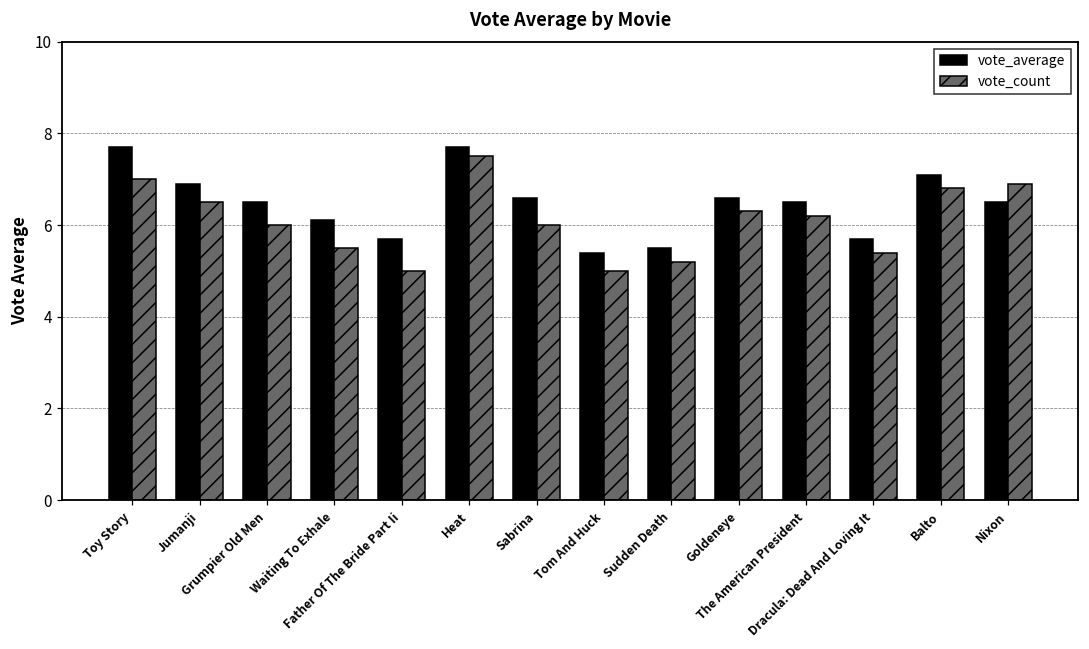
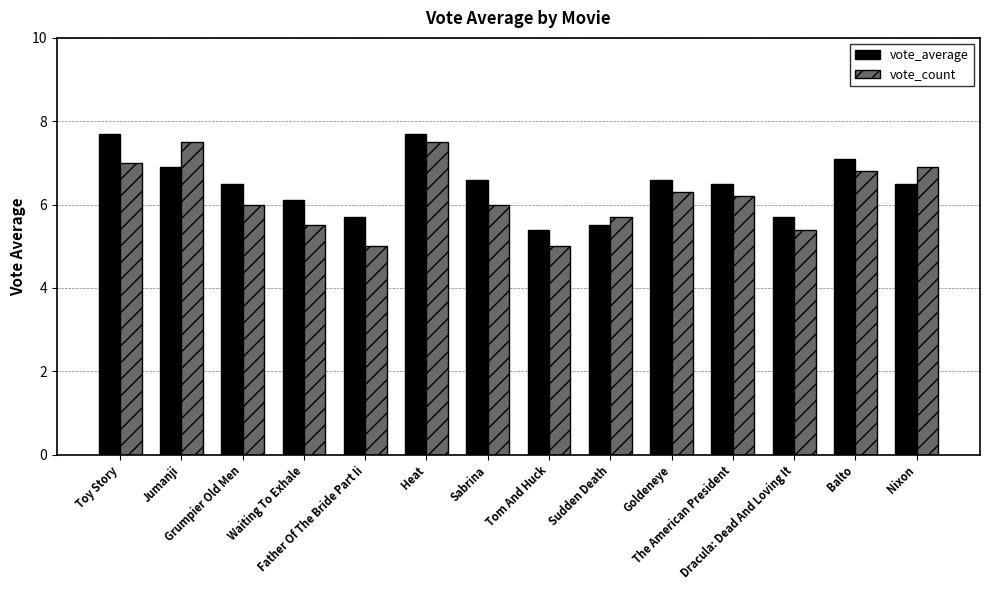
vote_count, Jumanji: 6.5 -> 7.5
vote_count, Sudden Death: 5.2 -> 5.7
